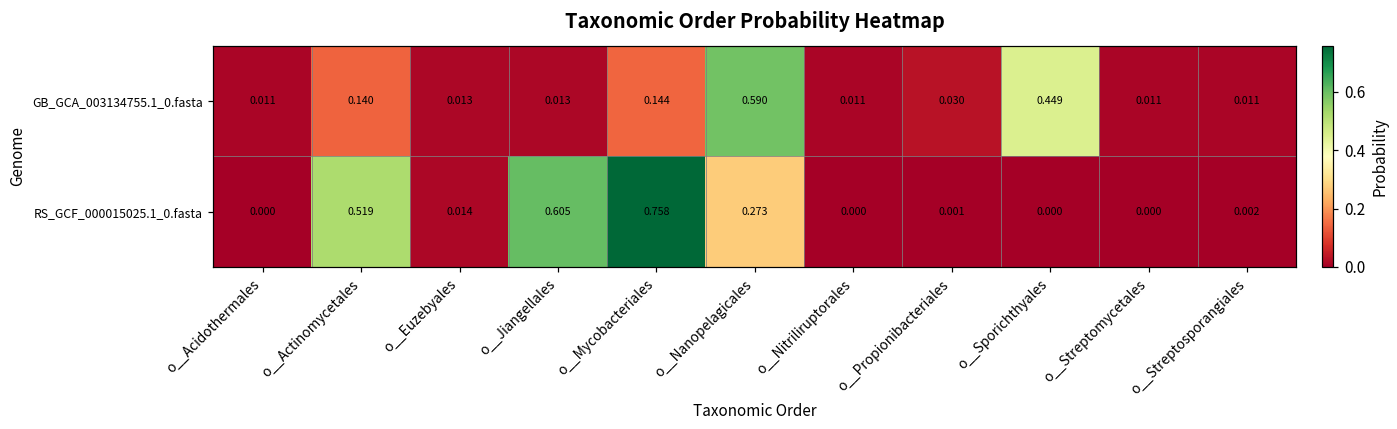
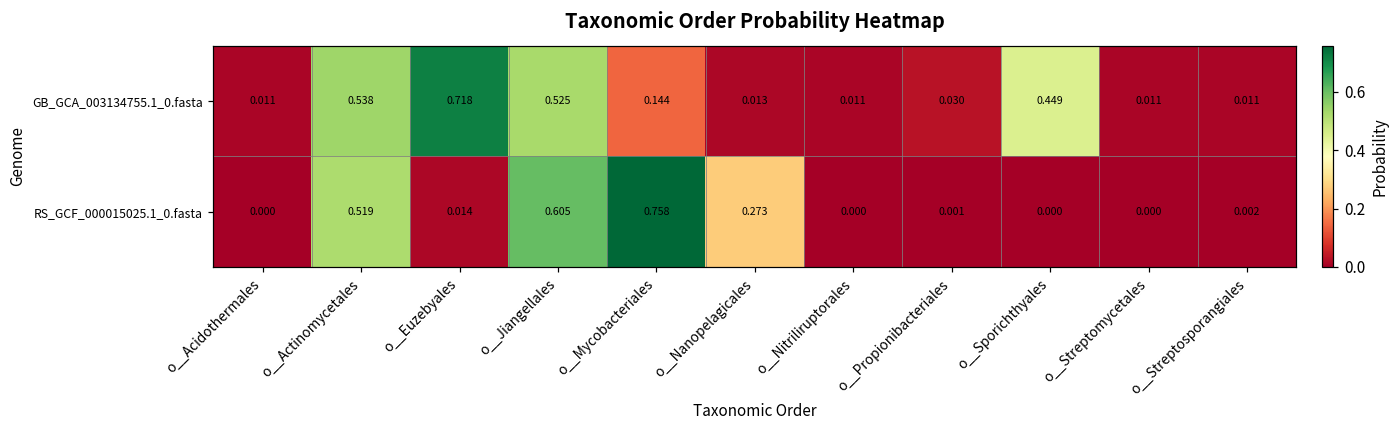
GB_GCA_003134755.1_0.fasta, o__Actinomycetales: 0.140 -> 0.538
GB_GCA_003134755.1_0.fasta, o__Euzebyales: 0.013 -> 0.718
GB_GCA_003134755.1_0.fasta, o__Jiangellales: 0.013 -> 0.525
GB_GCA_003134755.1_0.fasta, o__Nanopelagicales: 0.590 -> 0.013
